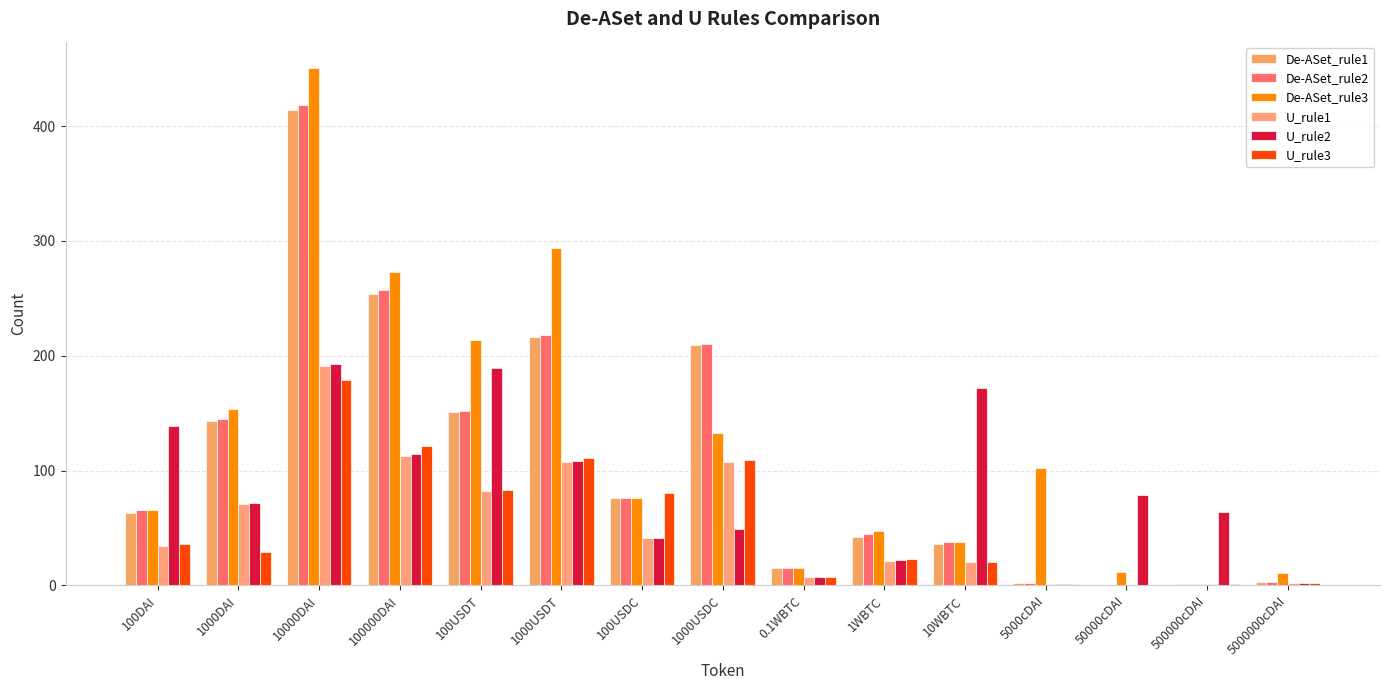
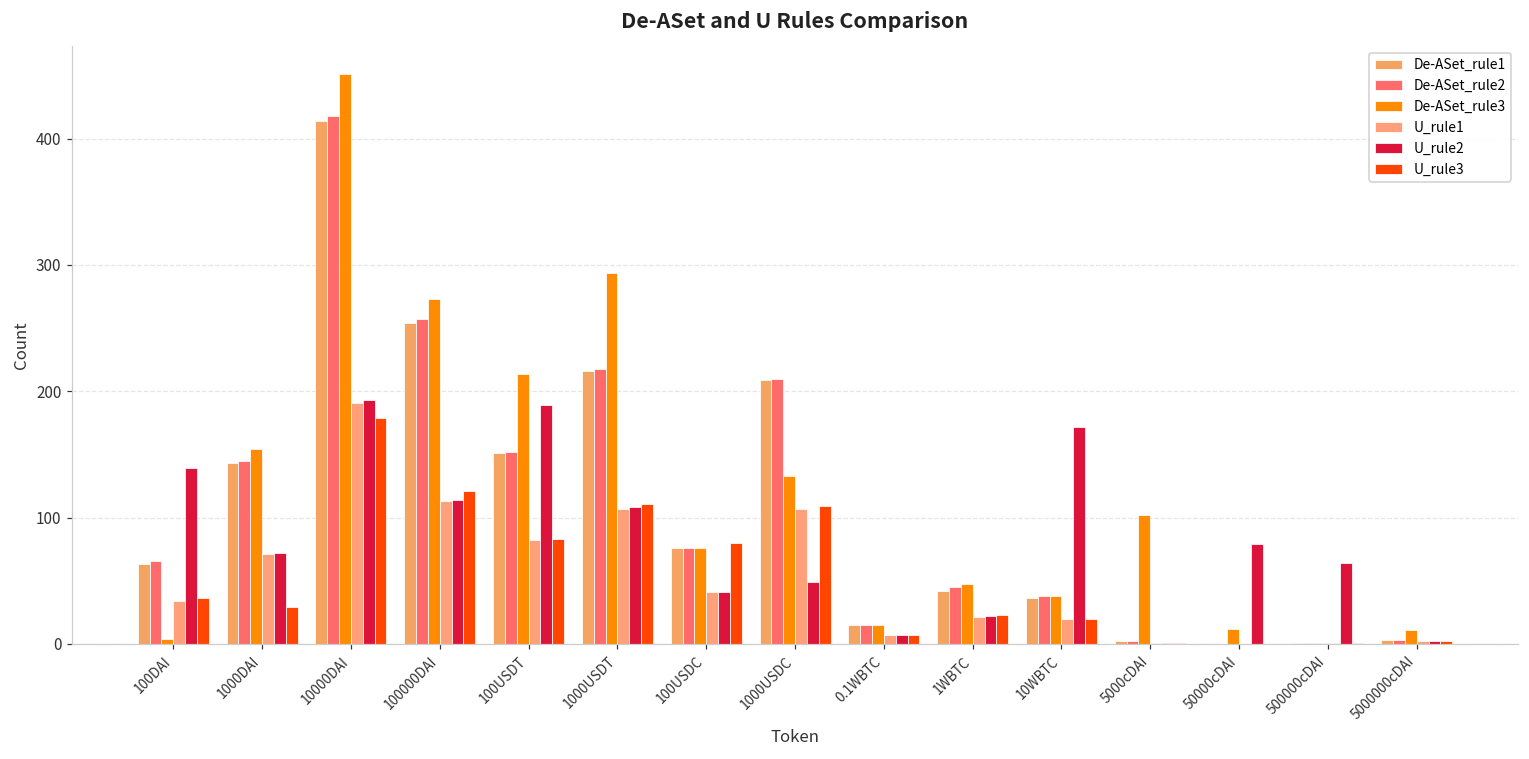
De-ASet_rule3, 100DAI: 66 -> 4
